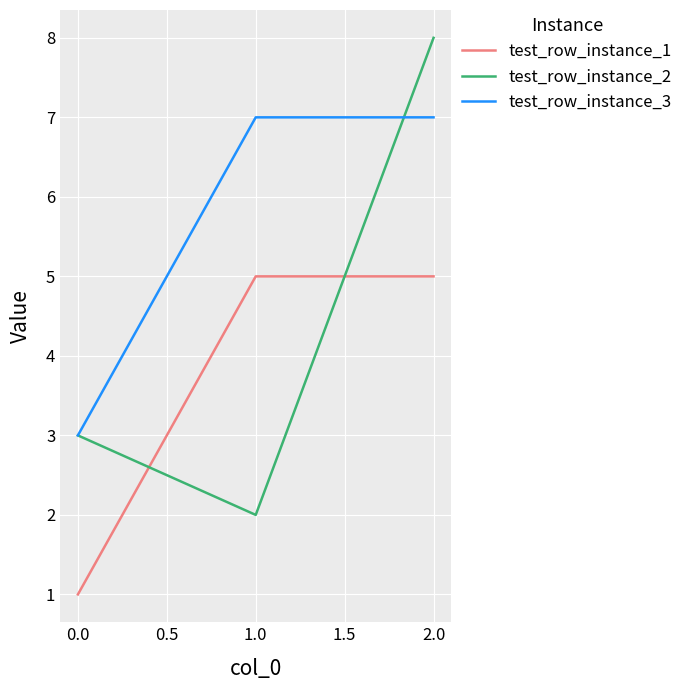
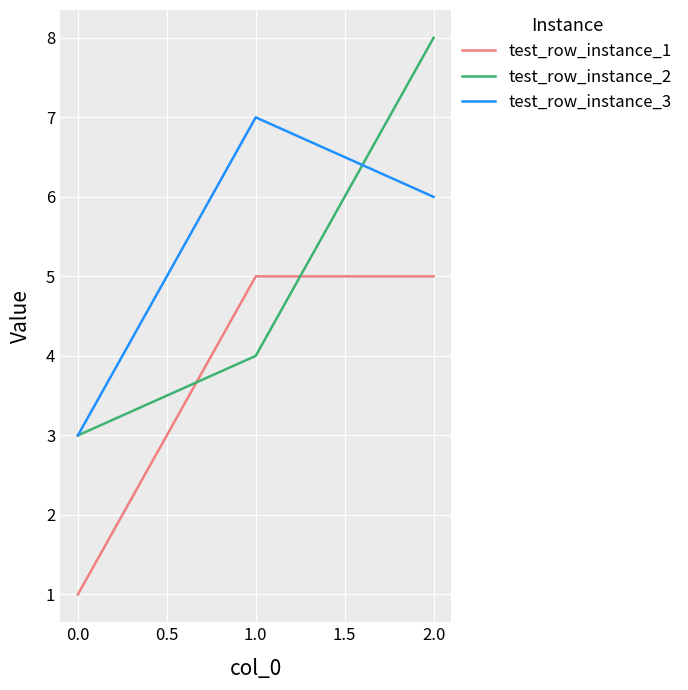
test_row_instance_2, 1.0: 2 -> 4
test_row_instance_3, 2.0: 7 -> 6
